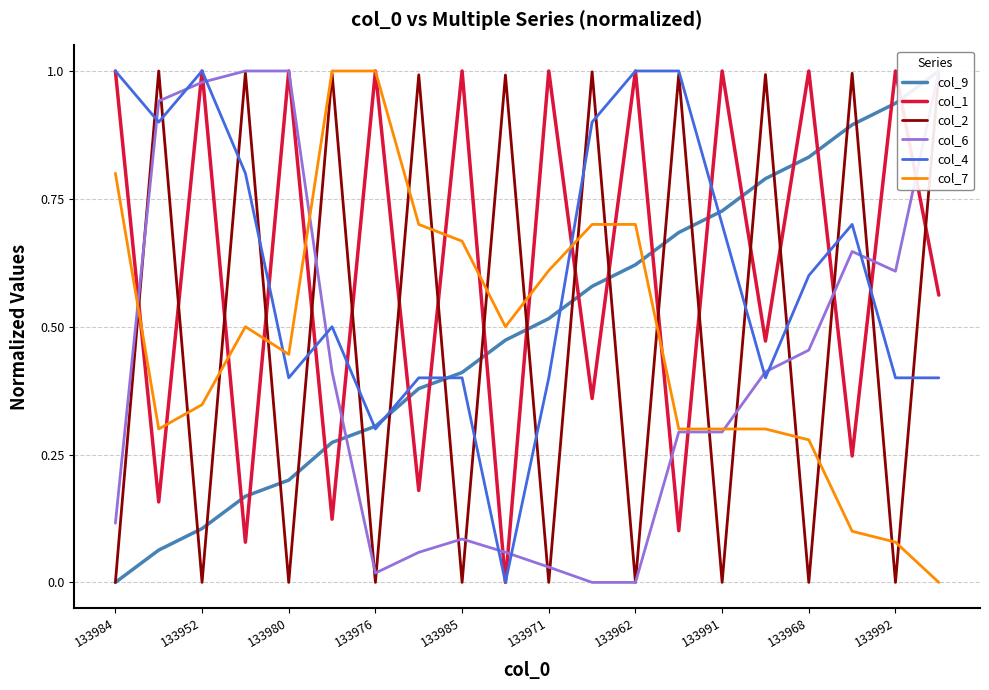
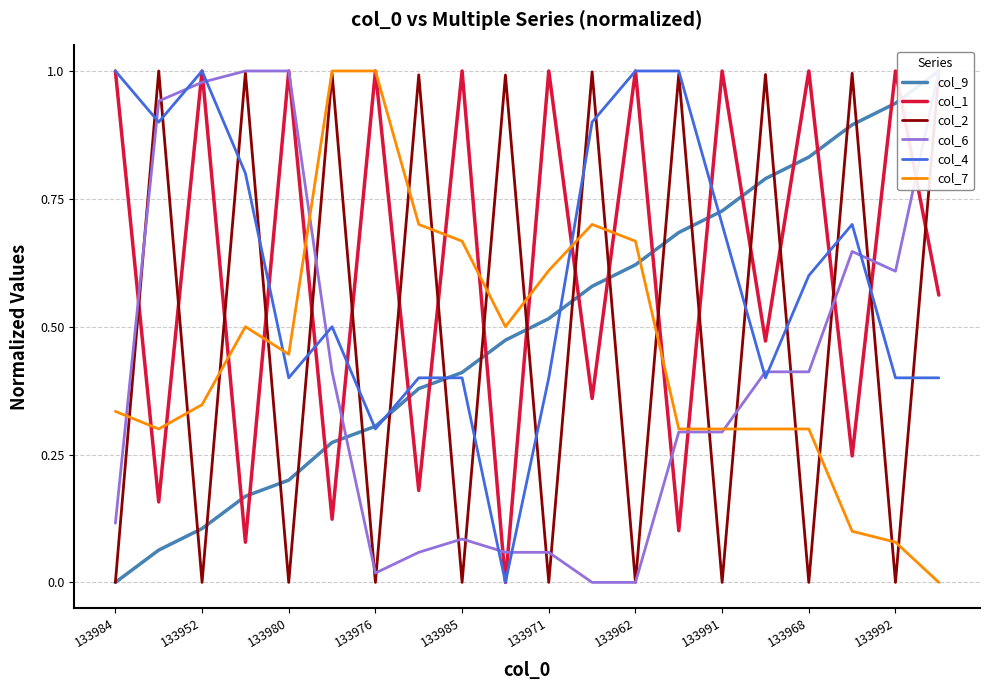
col_7, 133984: 0.80 -> 0.33
col_6, 133971: 0.03 -> 0.06
col_7, 133962: 0.70 -> 0.67
col_6, 133968: 0.45 -> 0.41
col_7, 133968: 0.28 -> 0.30
